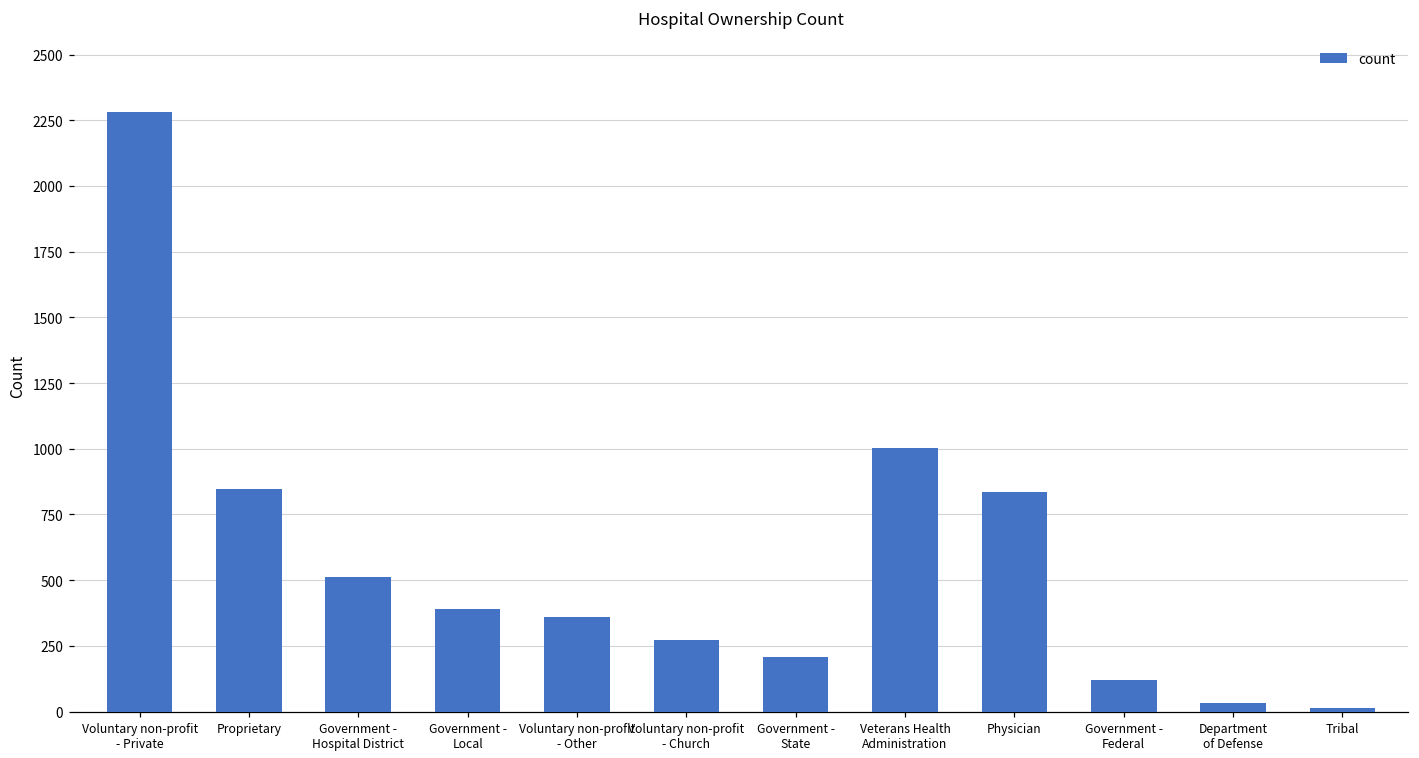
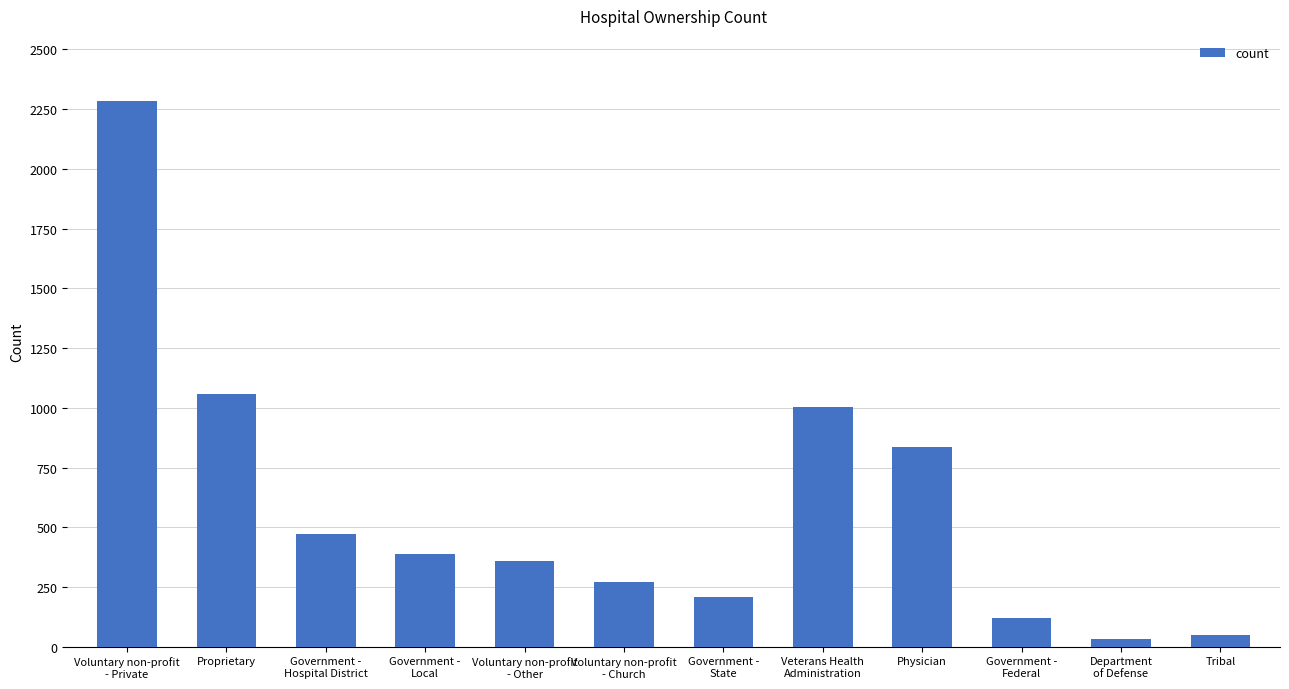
Proprietary: 850 -> 1060
Government - Hospital District: 510 -> 470
Tribal: 20 -> 50
